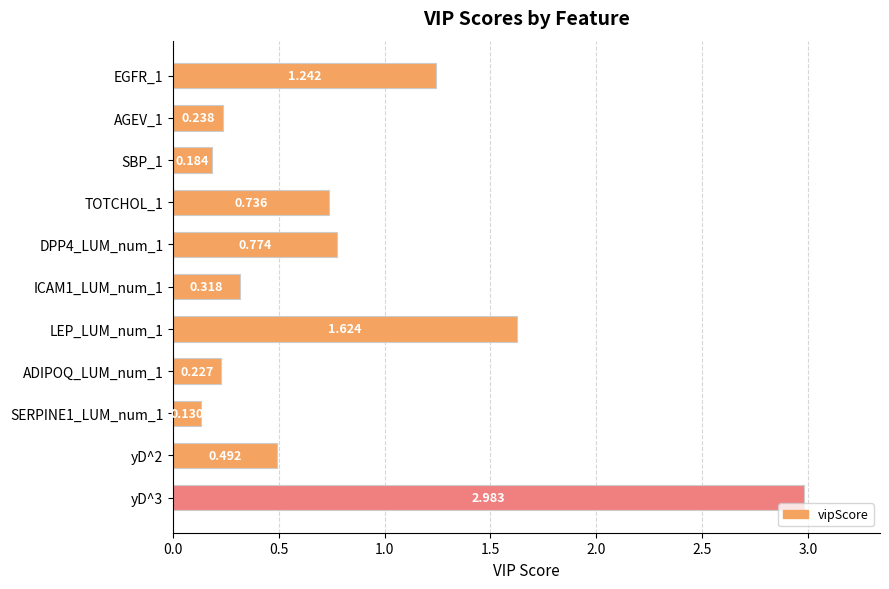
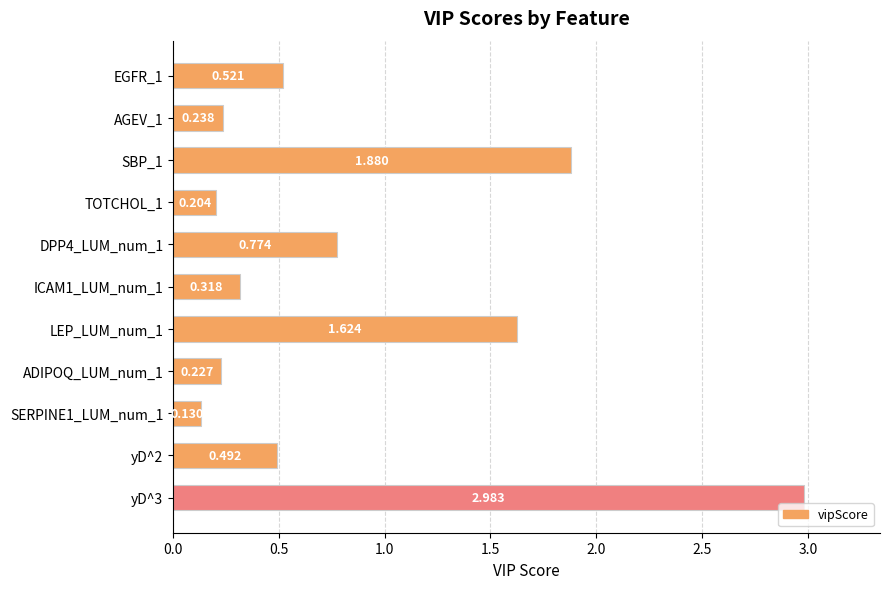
EGFR_1: 1.242 -> 0.521
SBP_1: 0.184 -> 1.880
TOTCHOL_1: 0.736 -> 0.204
